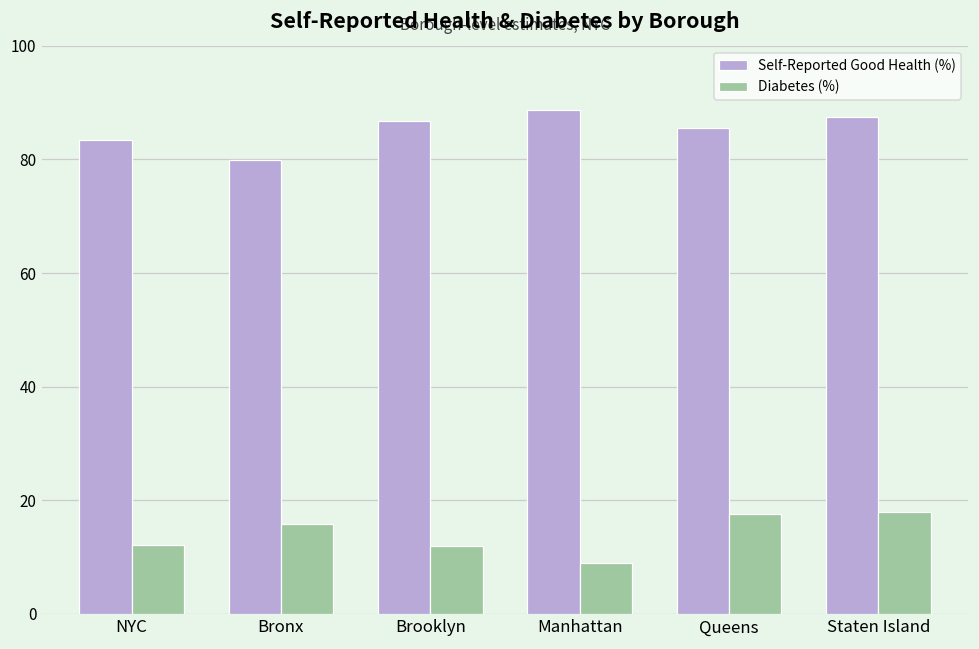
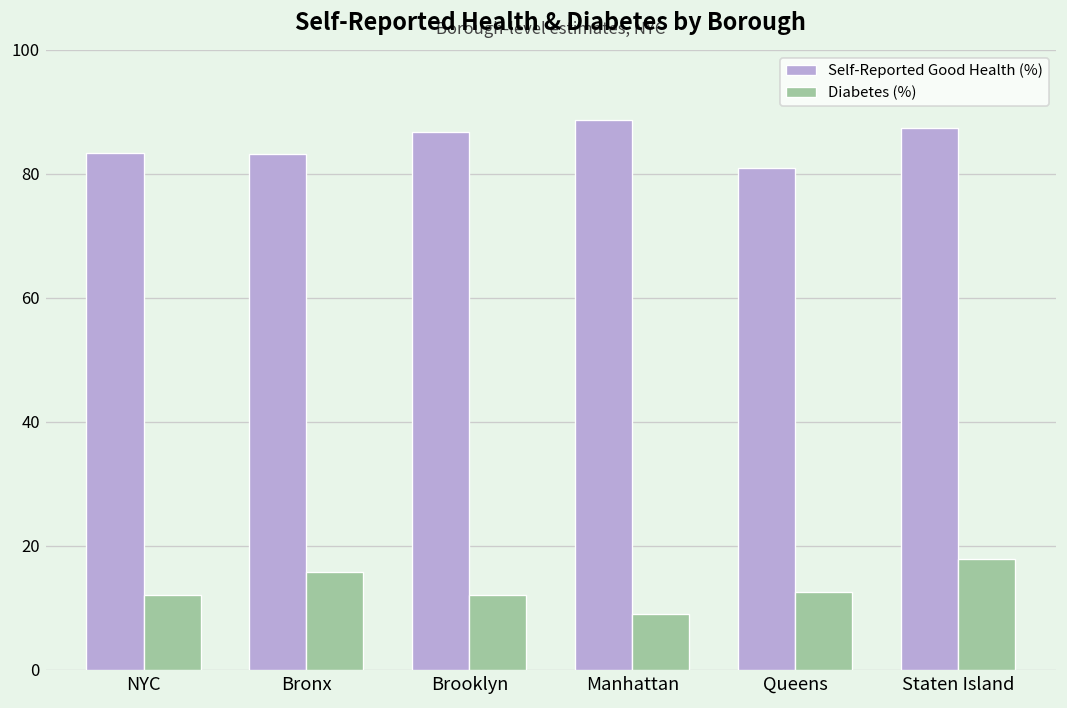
Self-Reported Good Health (%), Bronx: 80 -> 83
Self-Reported Good Health (%), Queens: 86 -> 81
Diabetes (%), Queens: 18 -> 13
